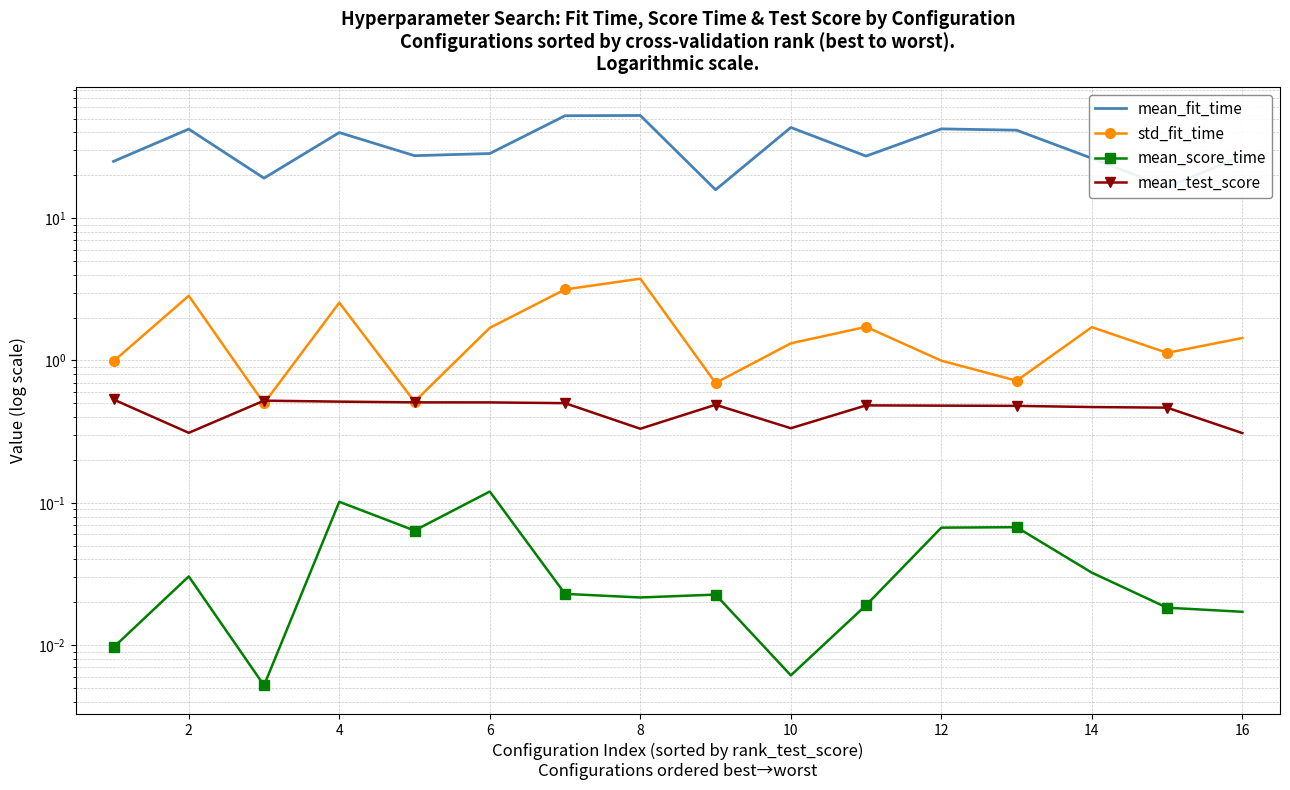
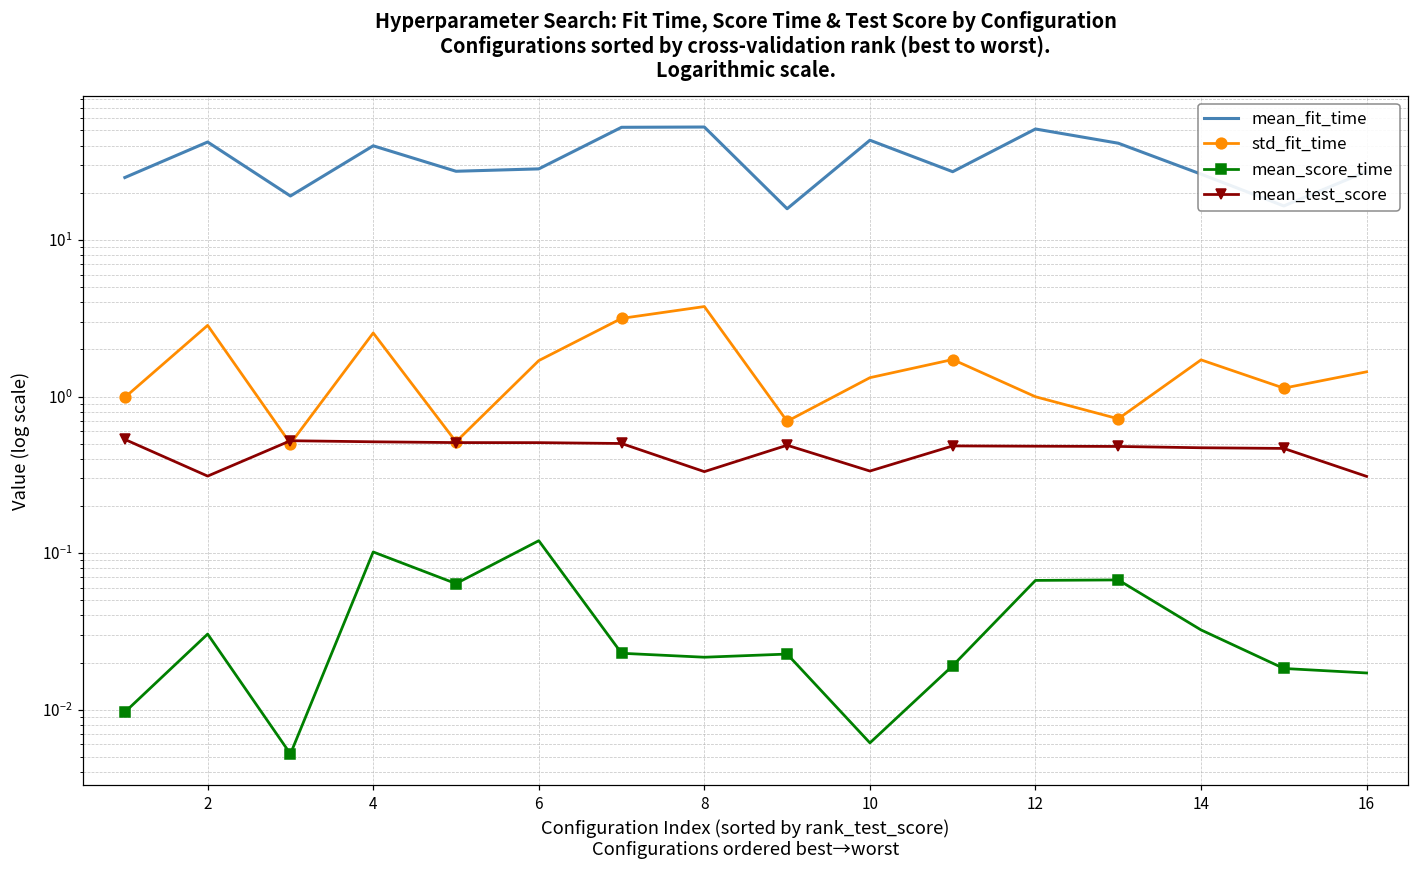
mean_fit_time, 12: 42 -> 51
